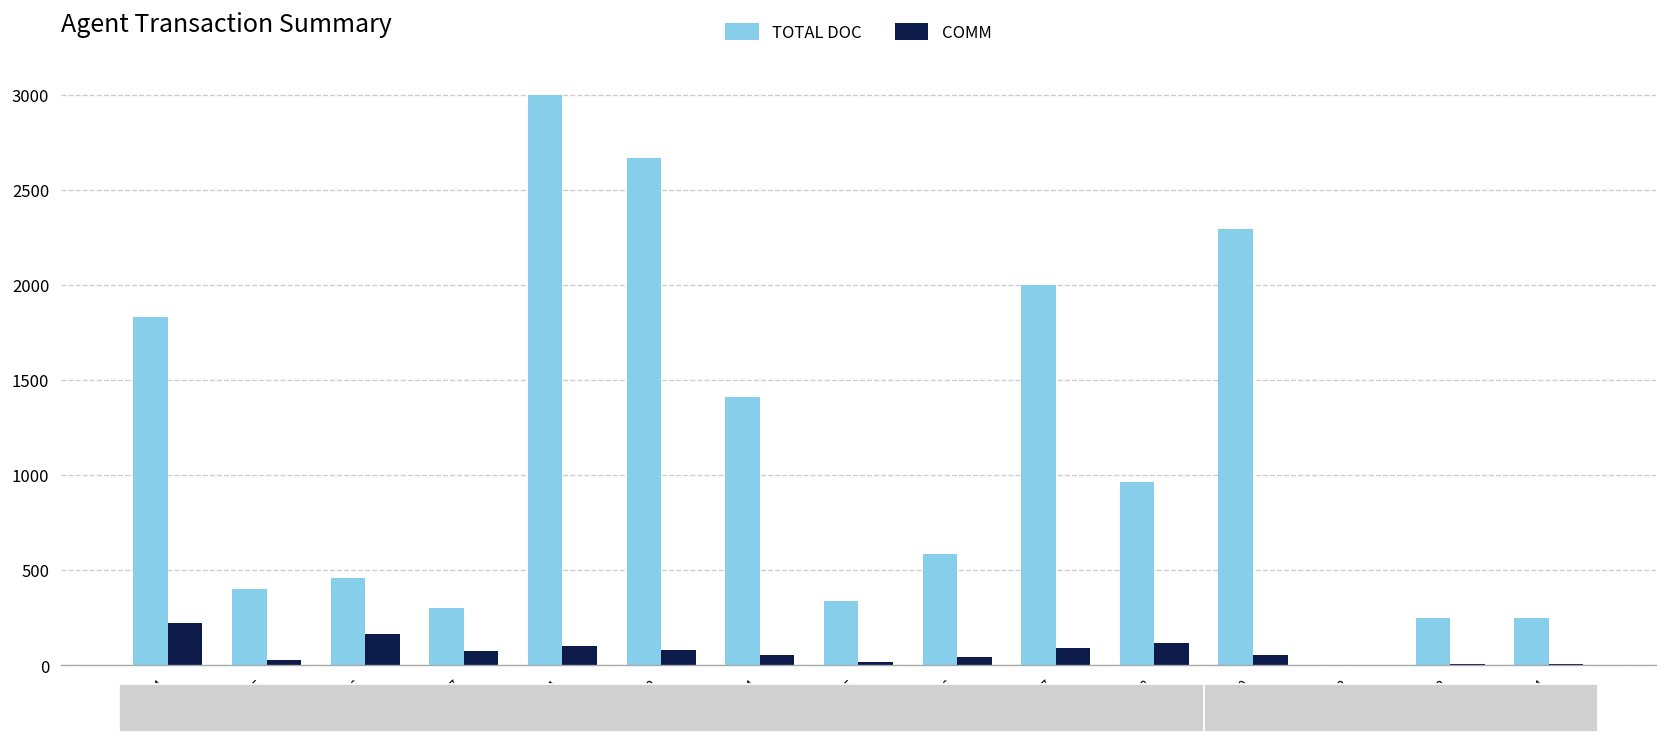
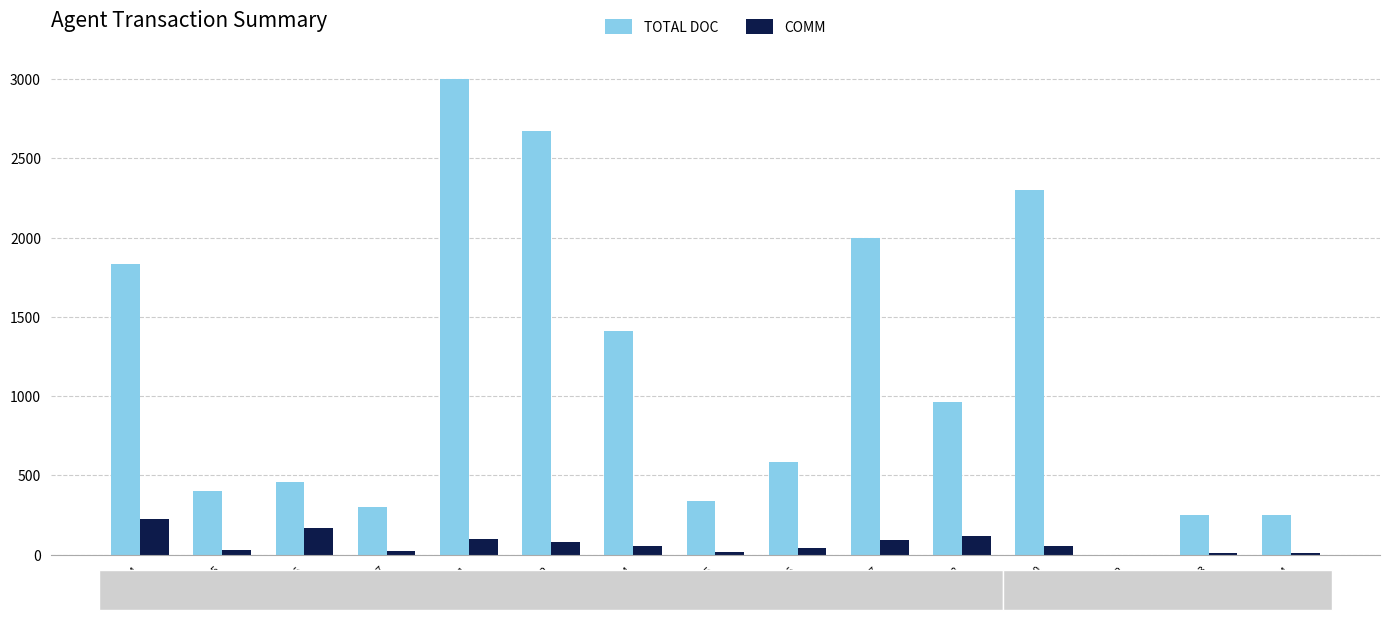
COMM, 023337: 80 -> 20
